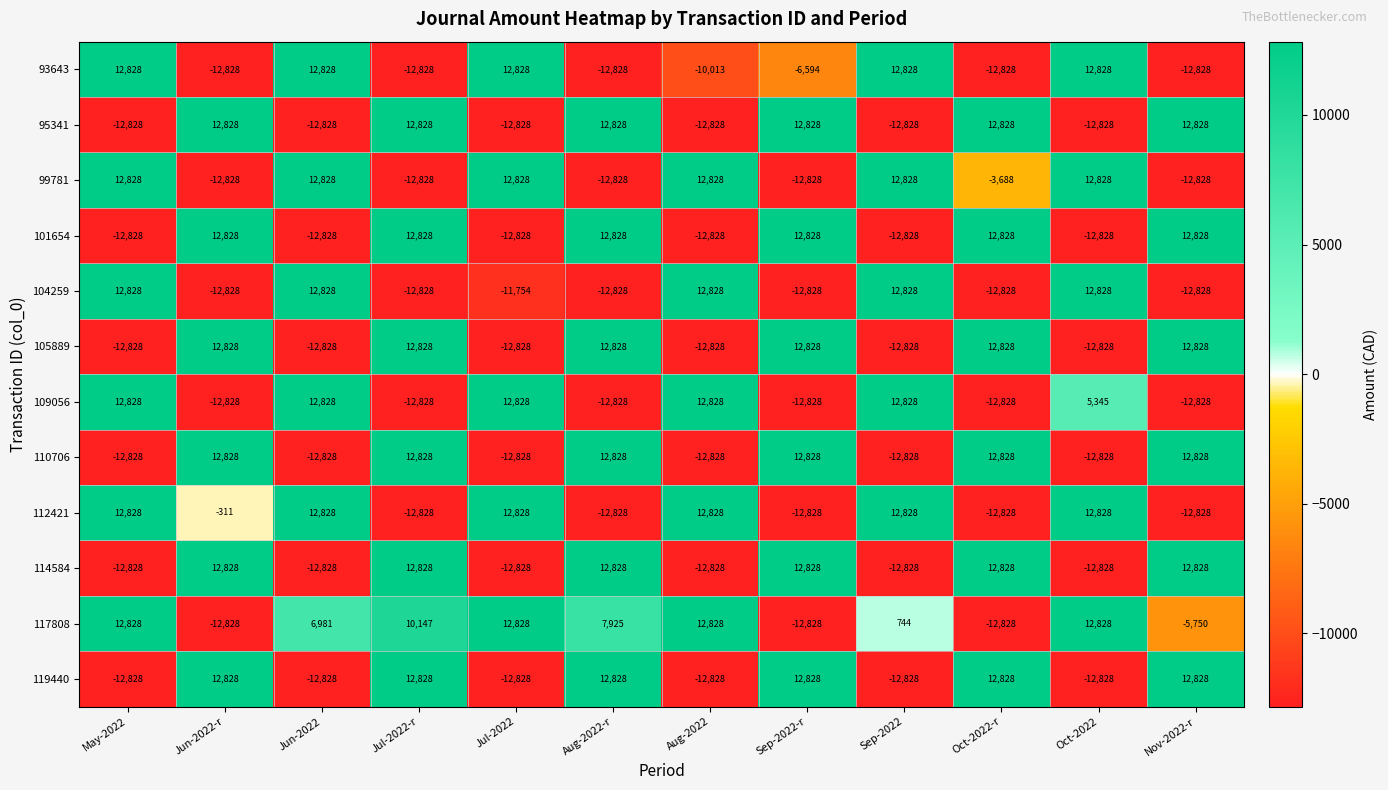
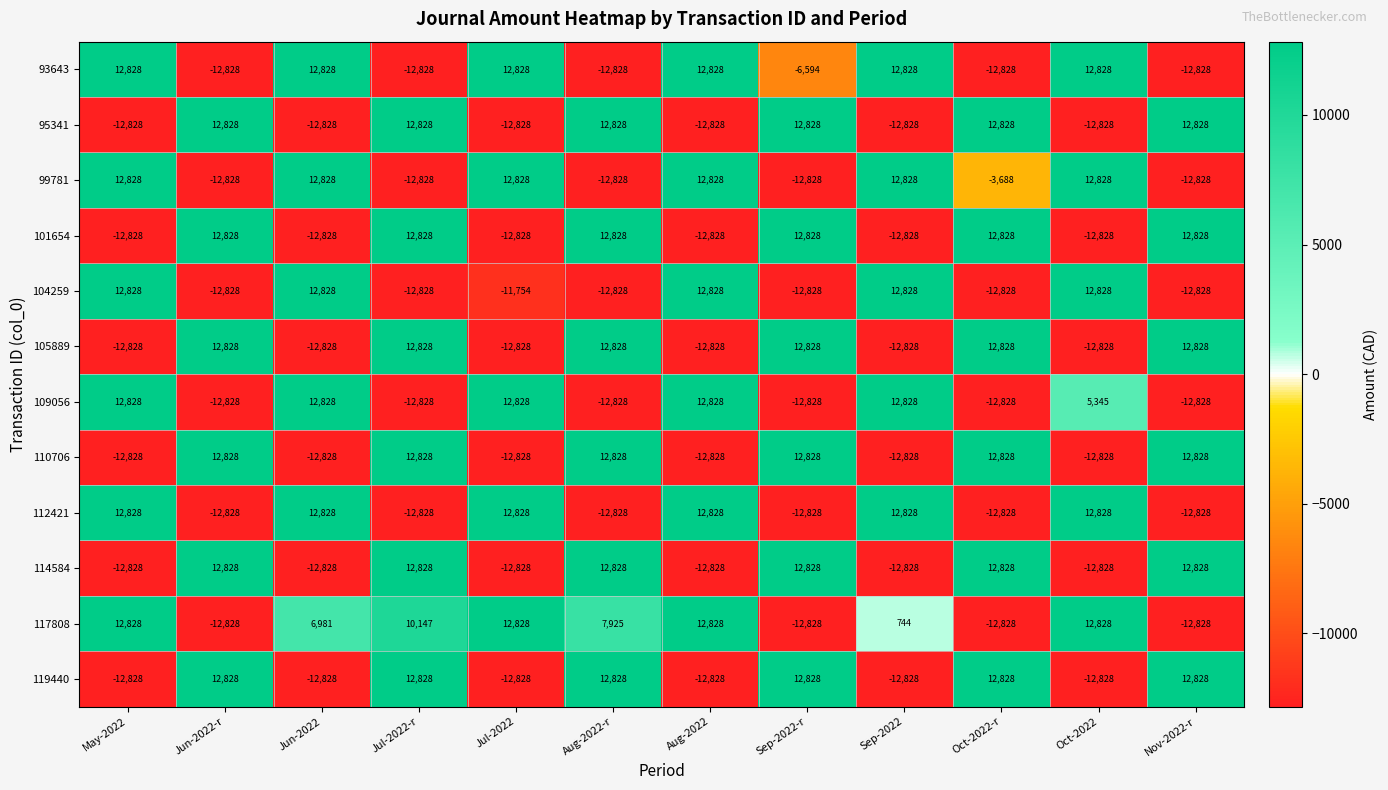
93643, Aug-2022: -10,013 -> 12,828
112421, Jun-2022-r: -311 -> -12,828
117808, Nov-2022-r: -5,750 -> -12,828
